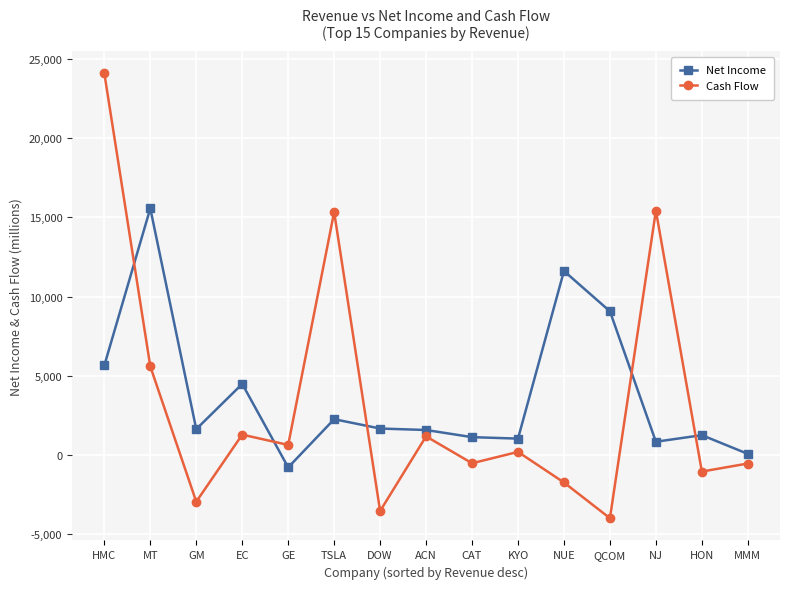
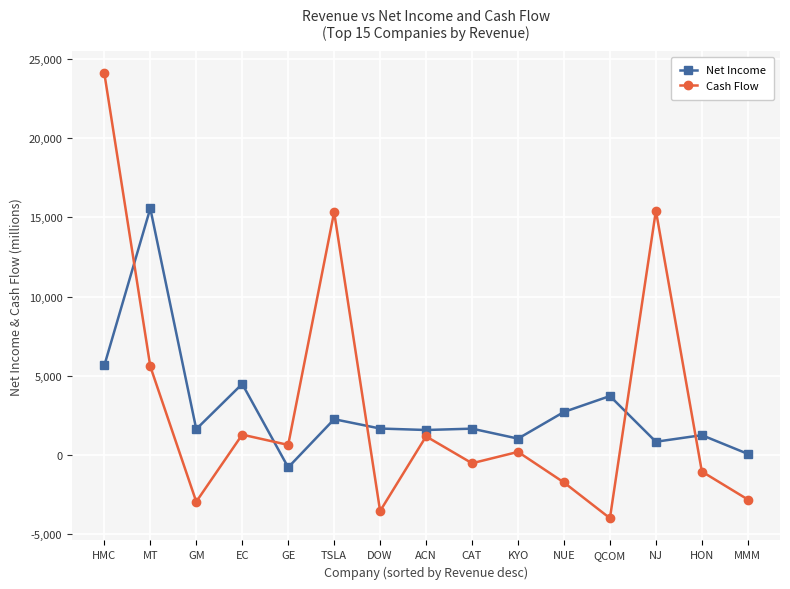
Net Income, CAT: 1,100 -> 1,700
Net Income, NUE: 11,600 -> 2,700
Net Income, QCOM: 9,100 -> 3,700
Cash Flow, MMM: -500 -> -2,800
